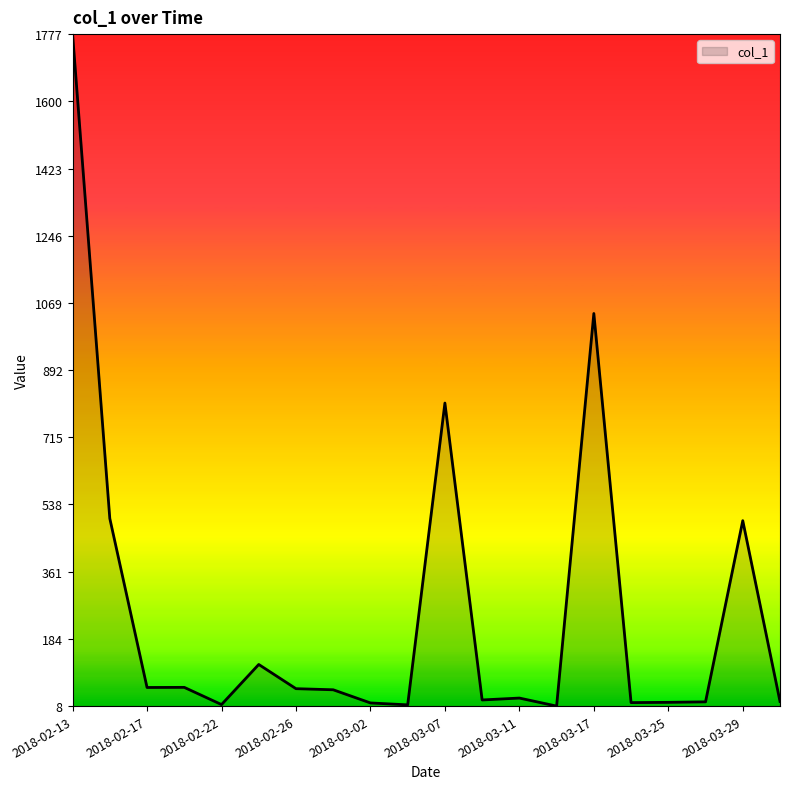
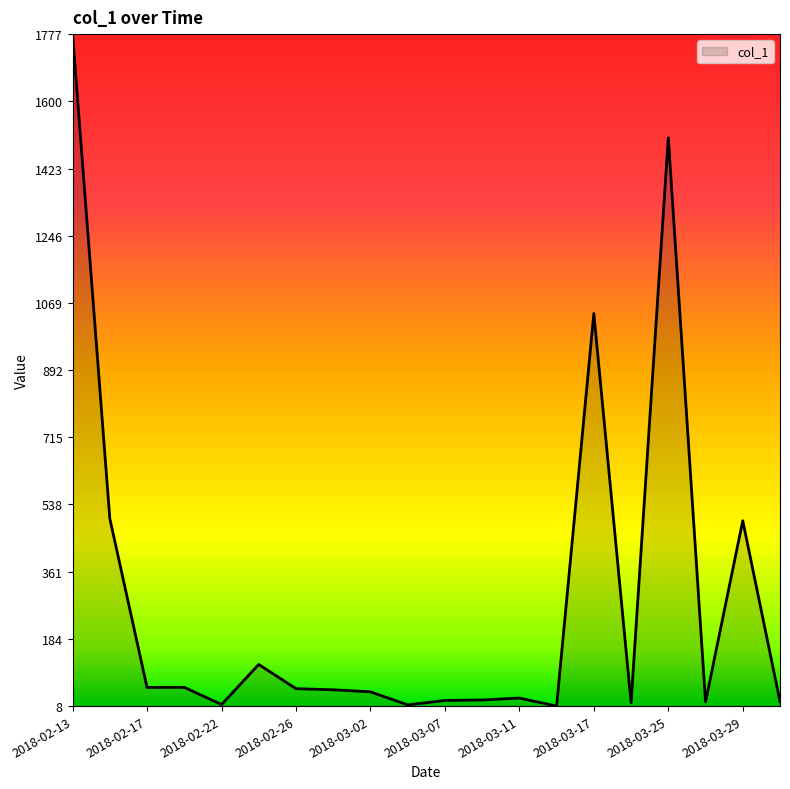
2018-03-02: 20 -> 40
2018-03-07: 810 -> 20
2018-03-25: 20 -> 1500
